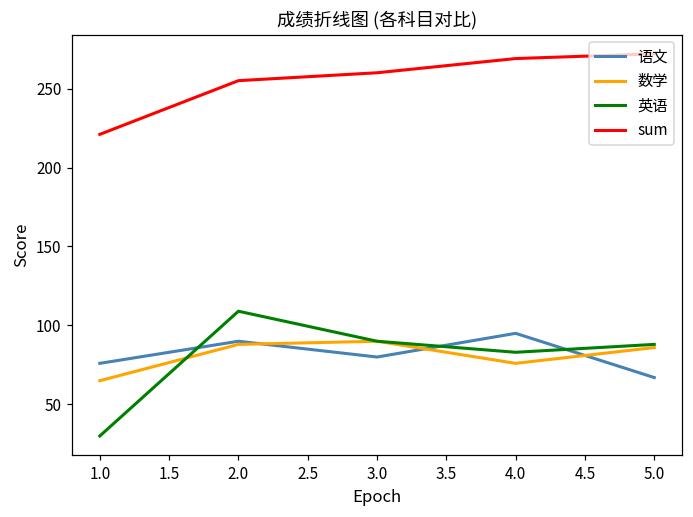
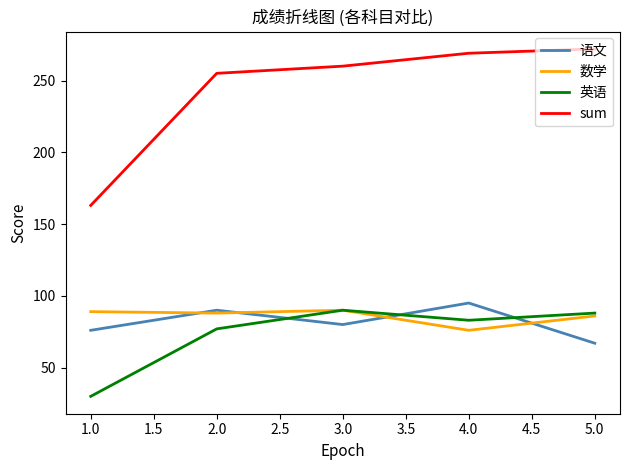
数学, 1.0: 65 -> 89
sum, 1.0: 221 -> 163
英语, 2.0: 109 -> 77
